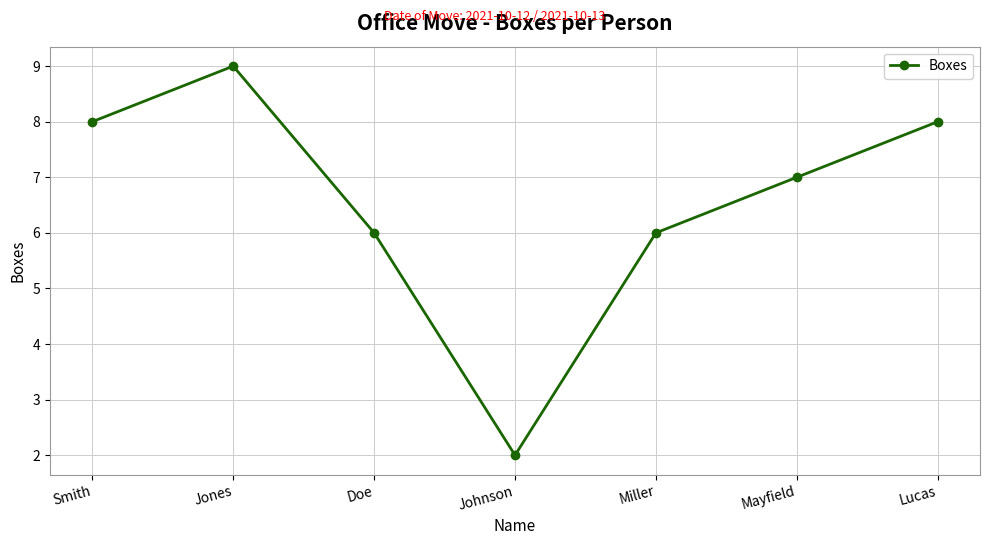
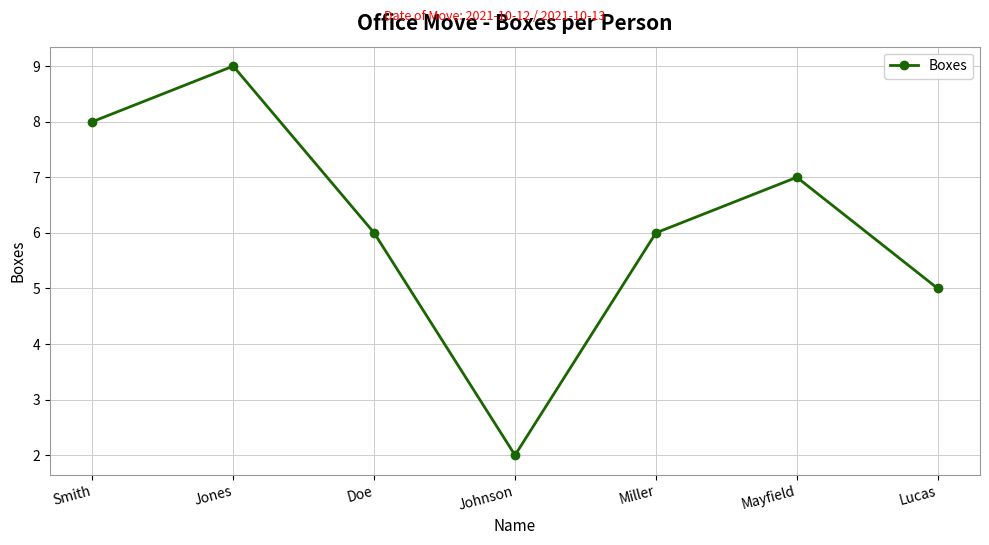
Lucas: 8 -> 5
